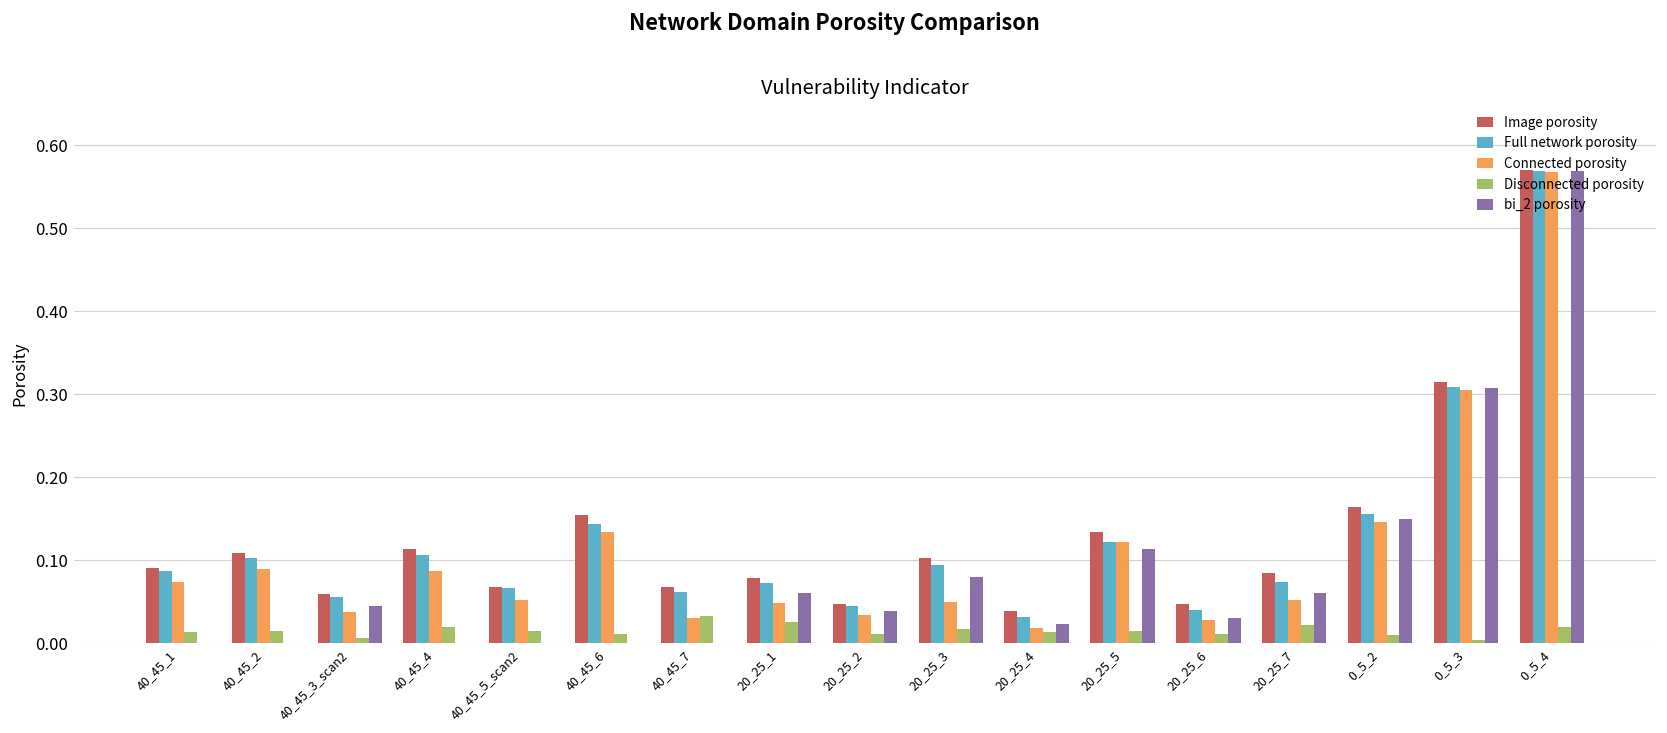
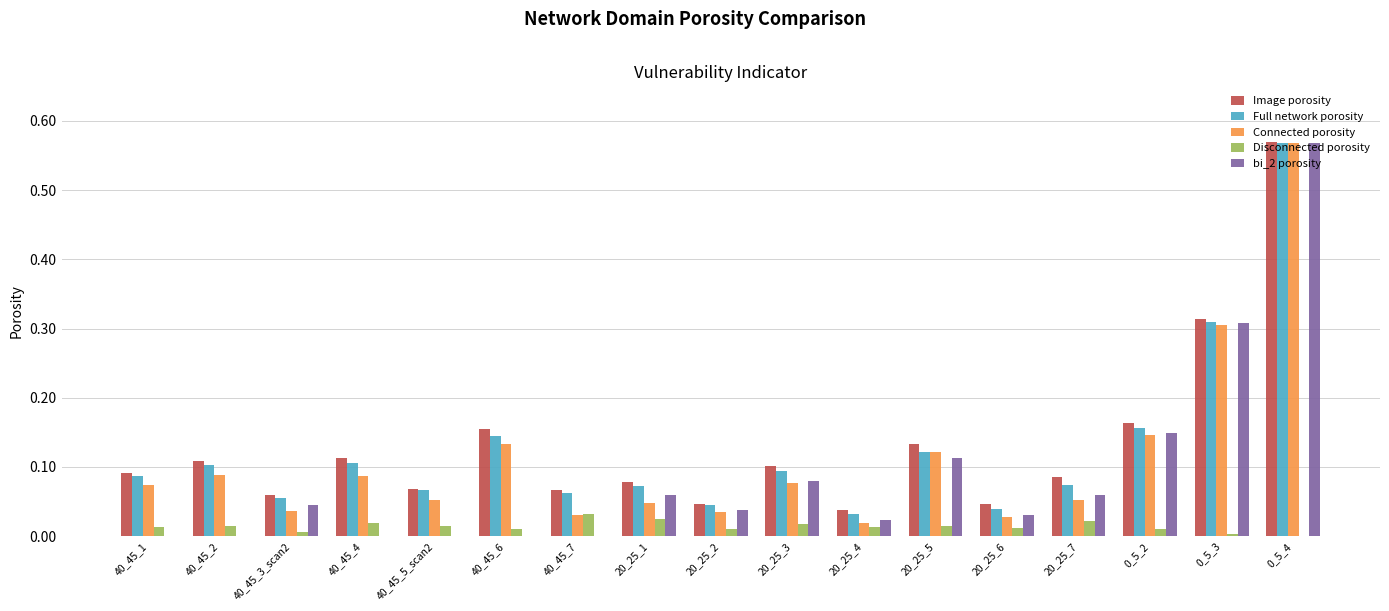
Connected porosity, 20_25_3: 0.05 -> 0.08
Disconnected porosity, 0_5_4: 0.02 -> 0.00
